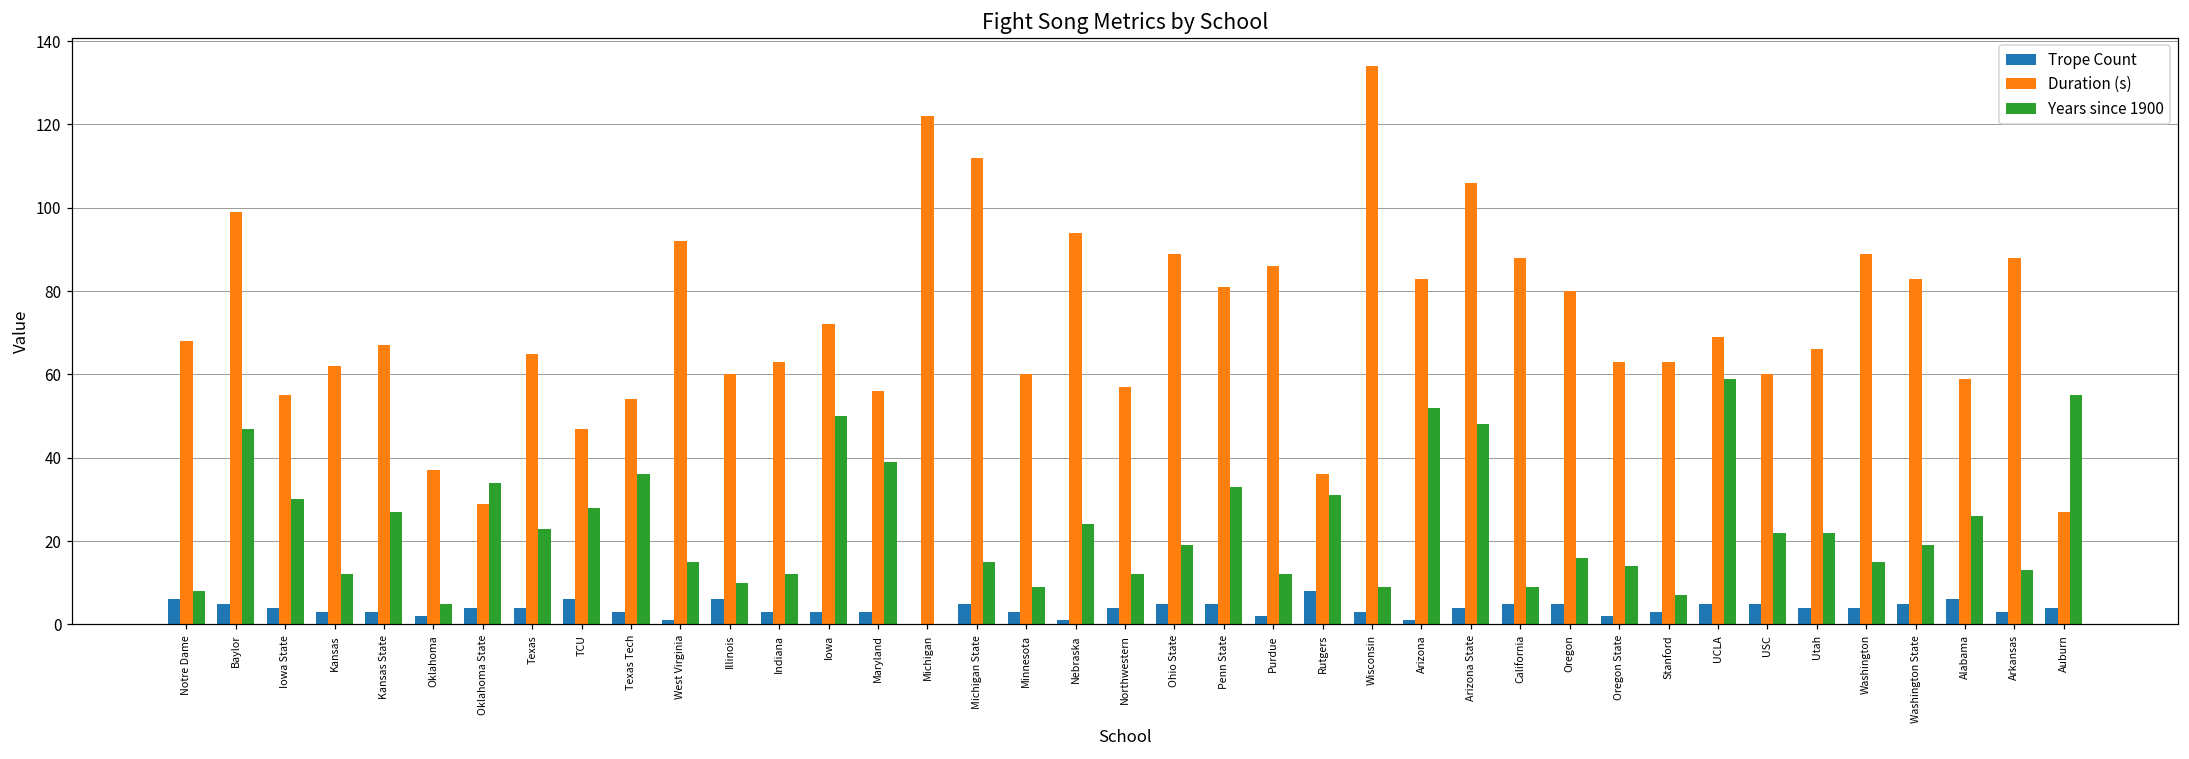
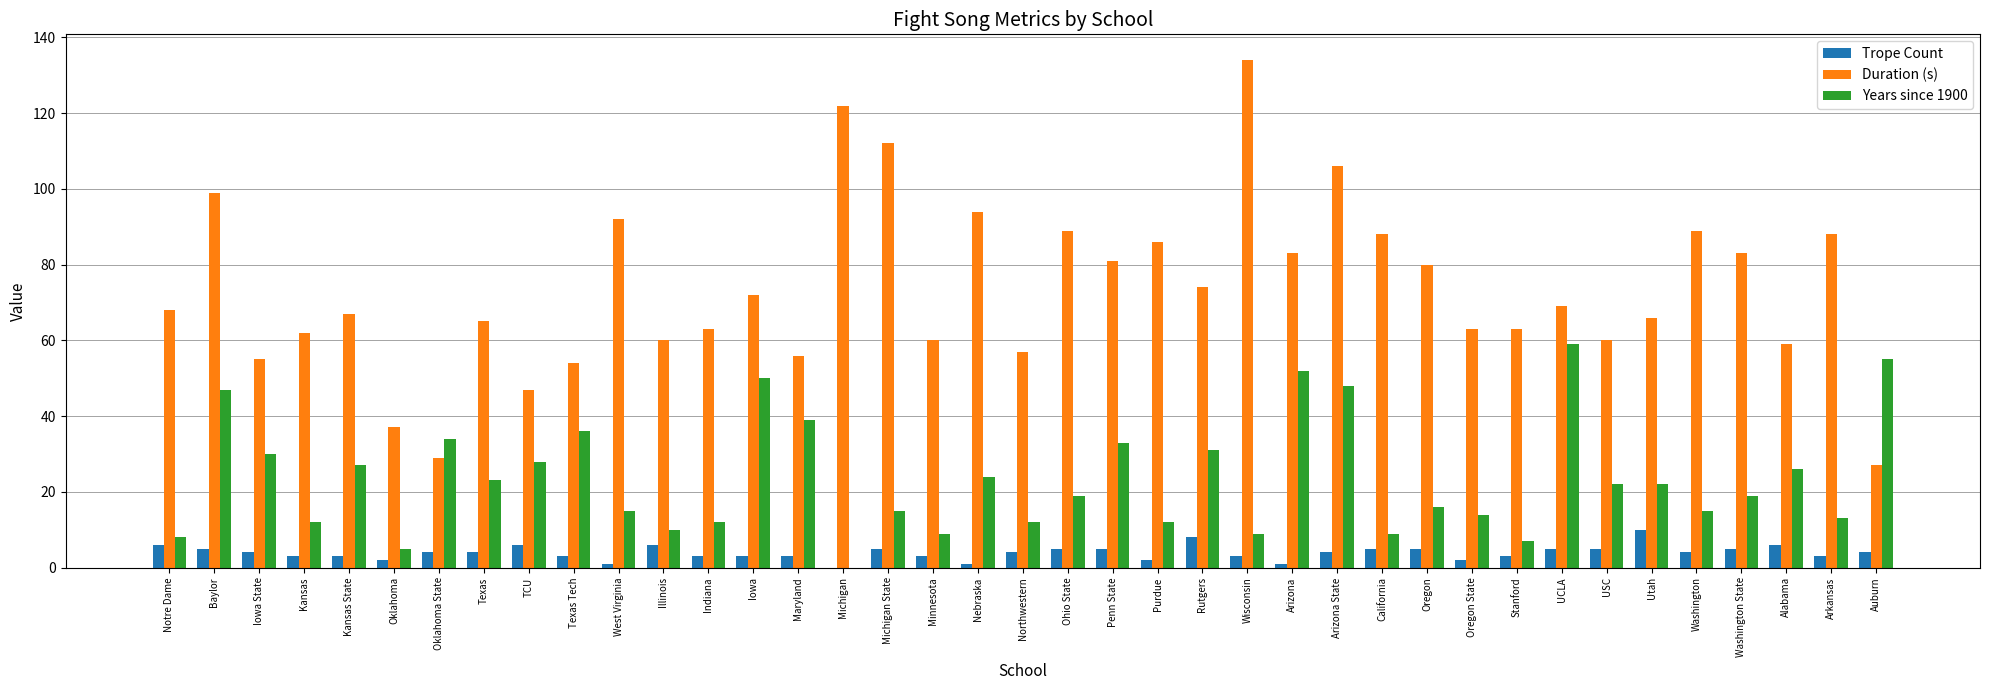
Duration (s), Rutgers: 36 -> 74
Trope Count, Utah: 4 -> 10
